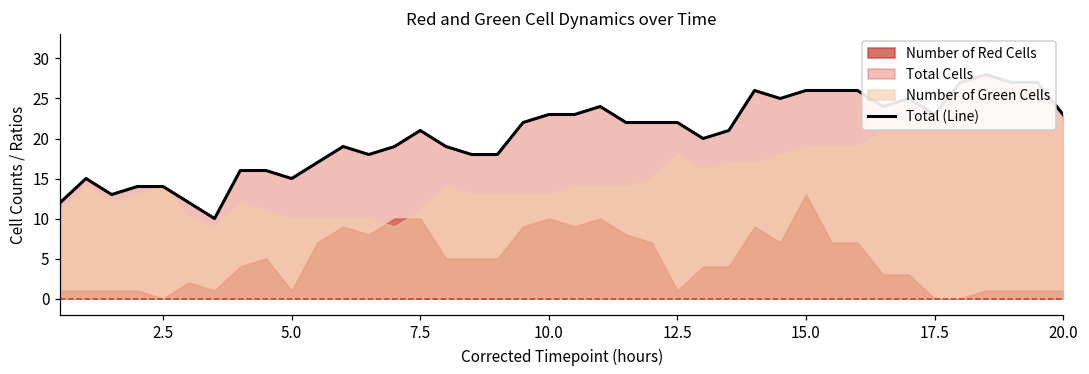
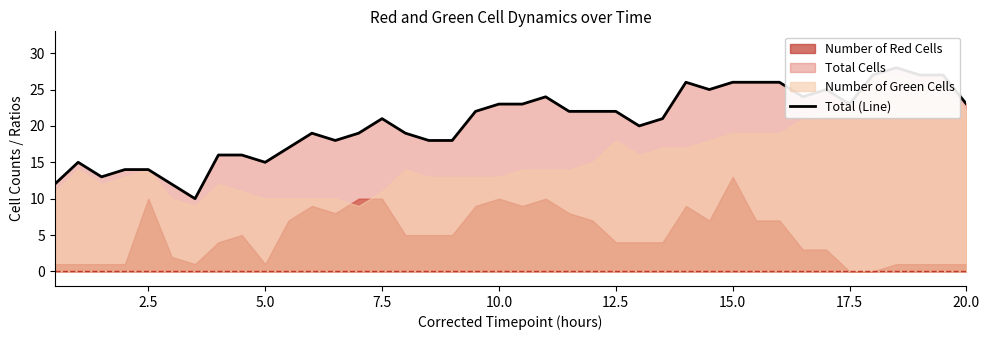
Number of Red Cells, 2.5: 0 -> 10
Number of Red Cells, 12.5: 1 -> 4
